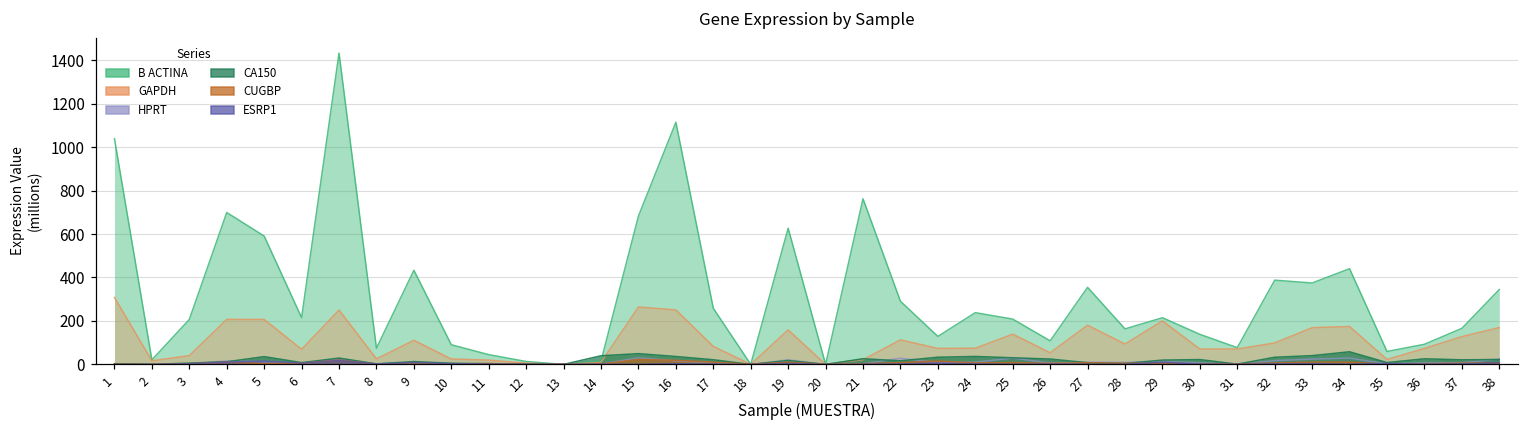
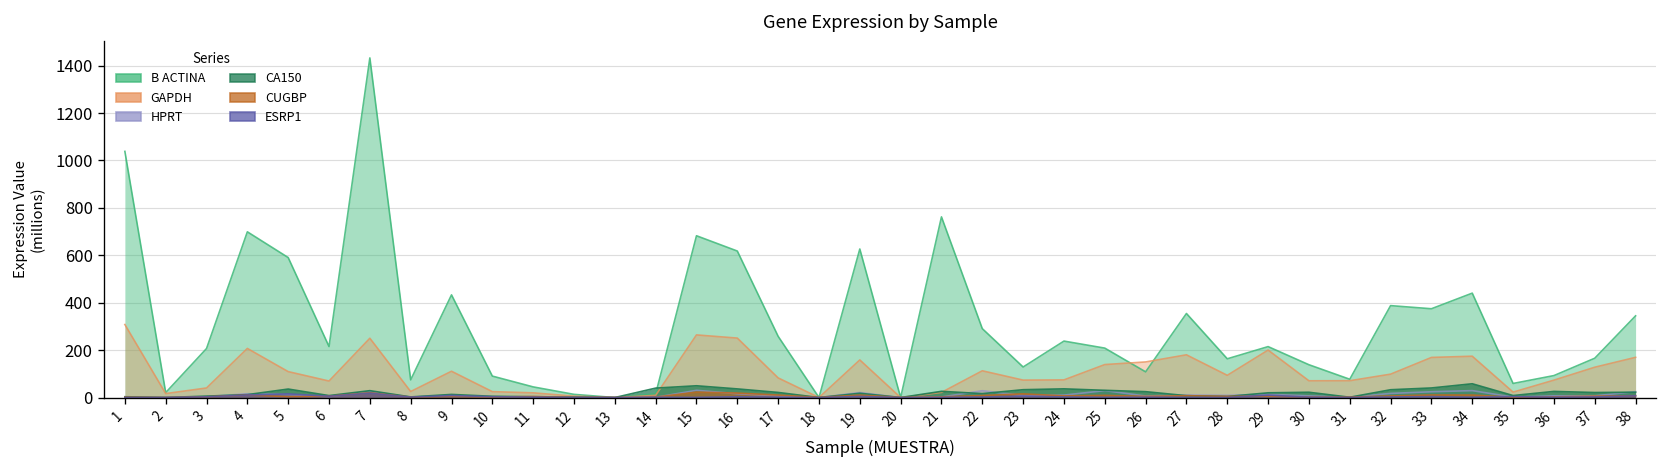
GAPDH, 5: 210 -> 110
B ACTINA, 16: 1110 -> 620
GAPDH, 26: 50 -> 150
